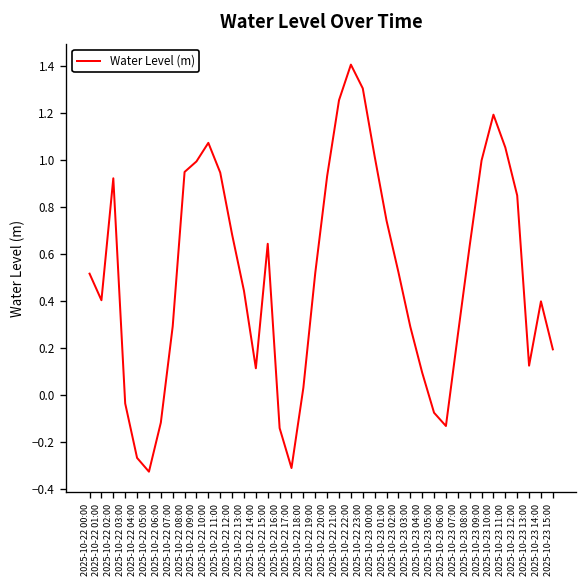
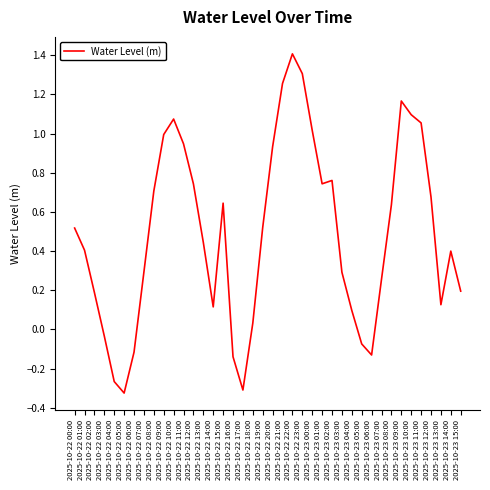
2025-10-22 02:00: 0.92 -> 0.19
2025-10-22 08:00: 0.95 -> 0.71
2025-10-22 12:00: 0.68 -> 0.74
2025-10-23 02:00: 0.52 -> 0.76
2025-10-23 09:00: 1.00 -> 1.17
2025-10-23 10:00: 1.19 -> 1.10
2025-10-23 12:00: 0.85 -> 0.68
